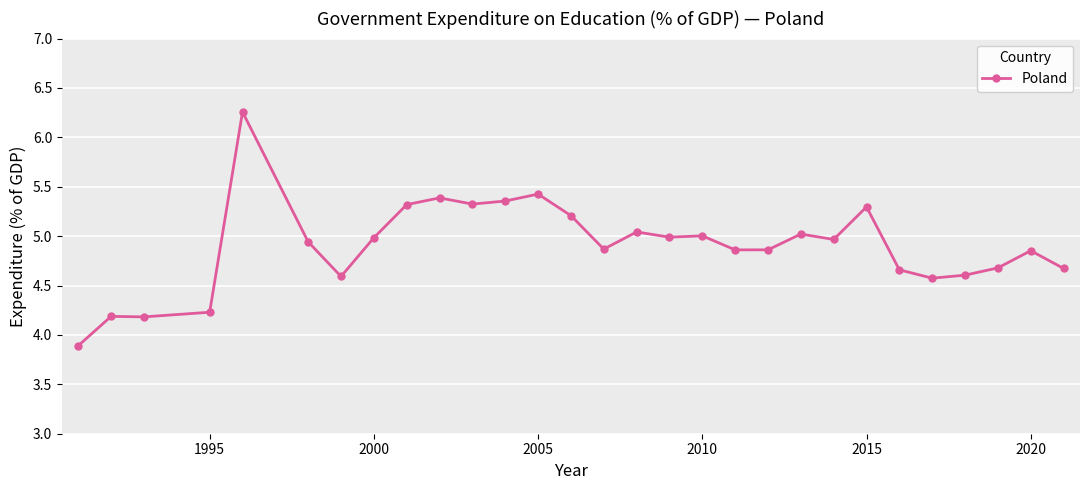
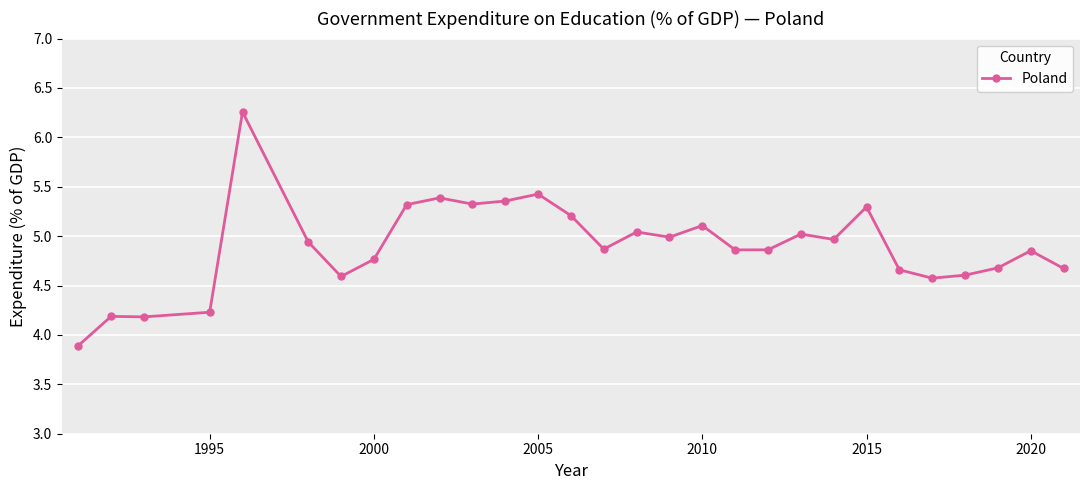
2000: 5.0 -> 4.8
2010: 5.0 -> 5.1
